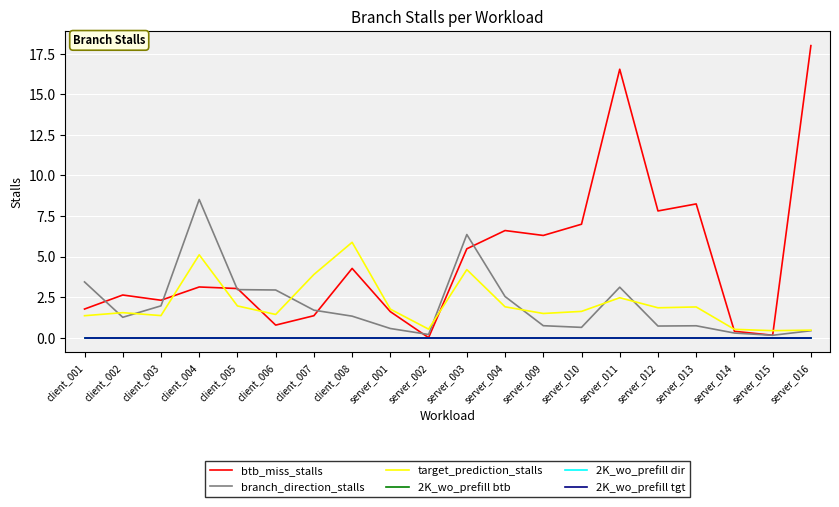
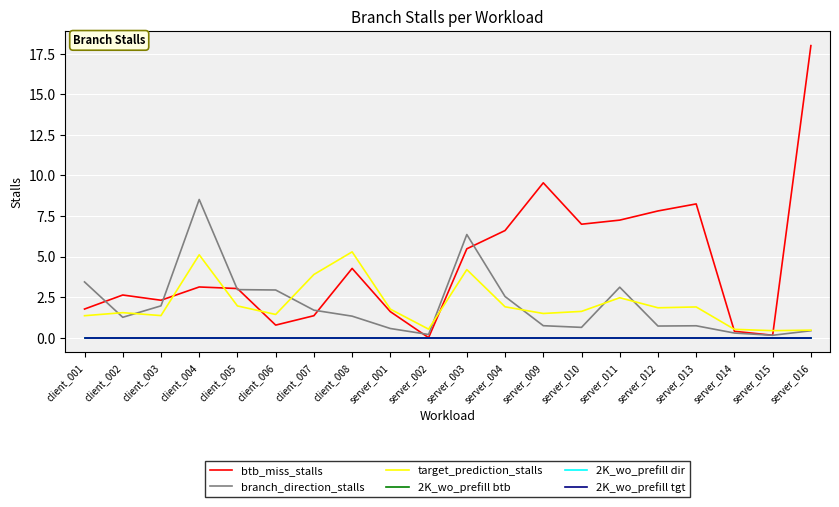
target_prediction_stalls, client_008: 5.9 -> 5.3
btb_miss_stalls, server_009: 6.3 -> 9.5
btb_miss_stalls, server_011: 16.5 -> 7.2
